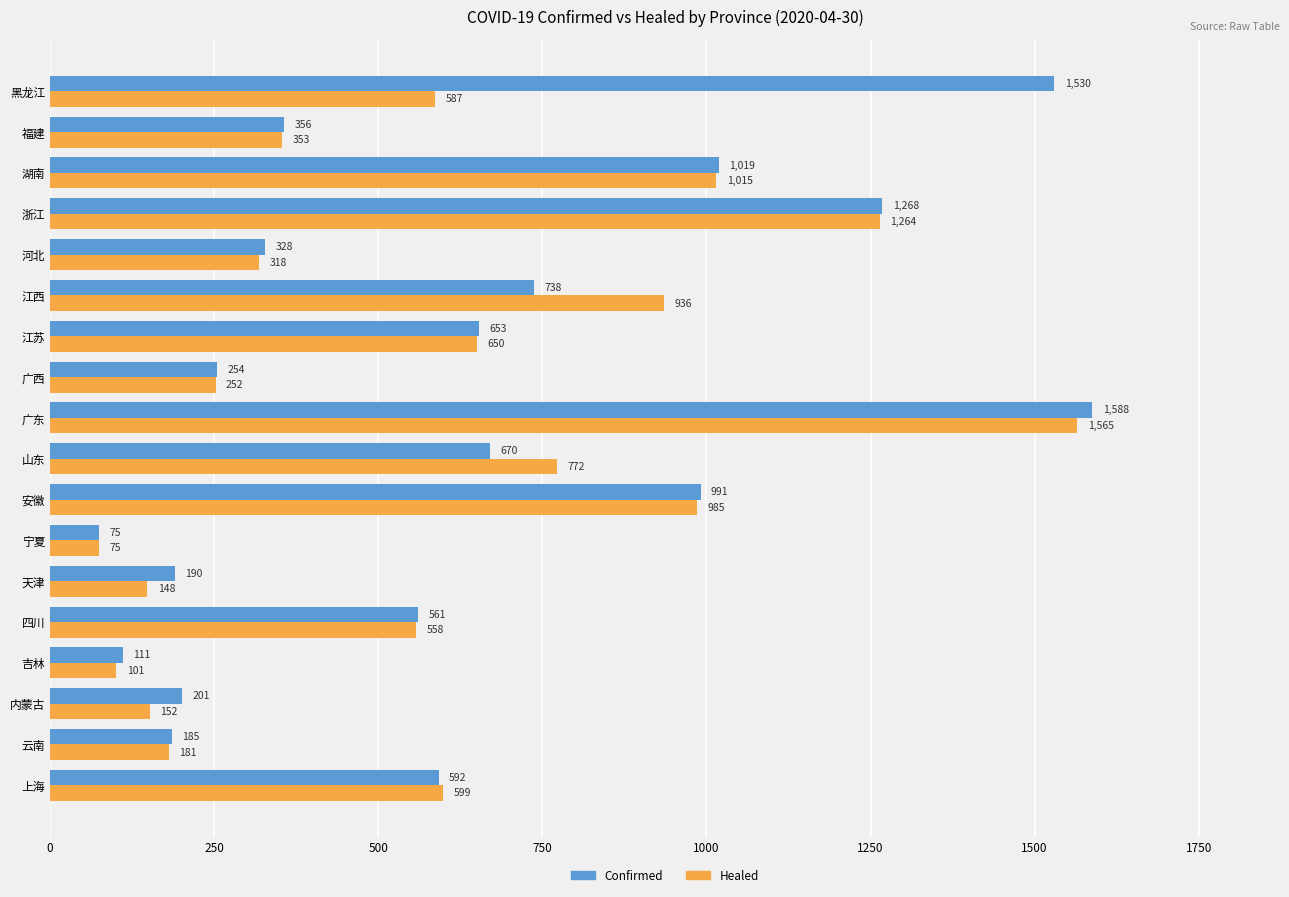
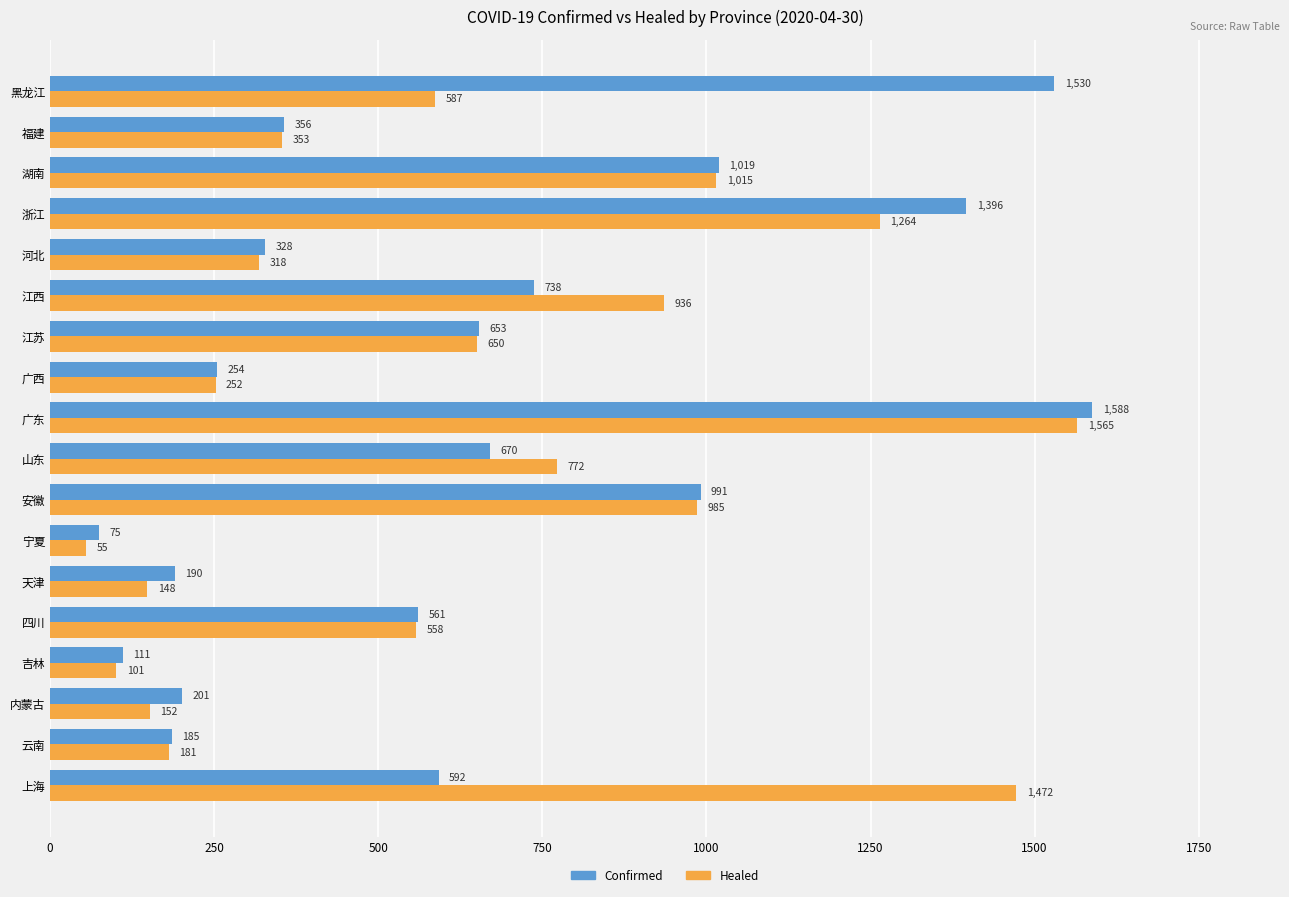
Confirmed, 浙江: 1,268 -> 1,396
Healed, 宁夏: 75 -> 55
Healed, 上海: 599 -> 1,472
